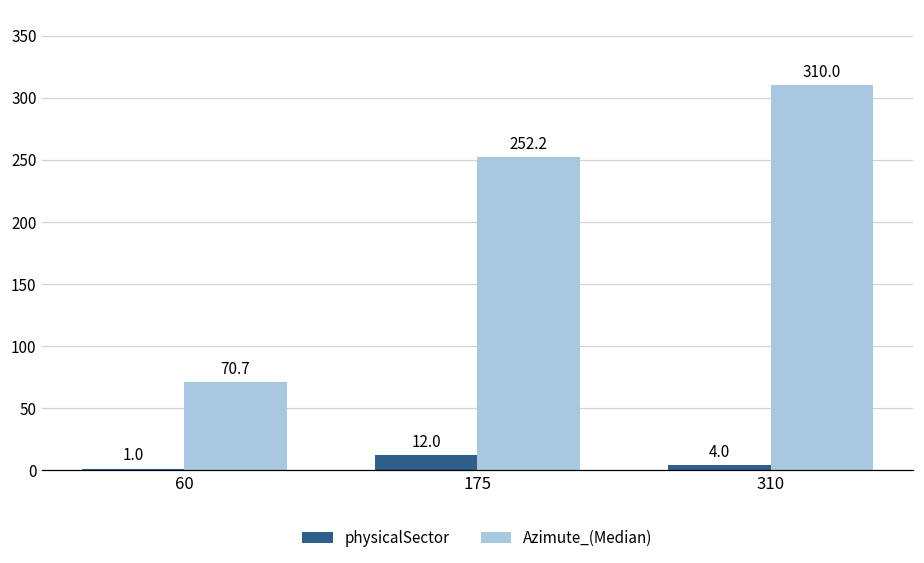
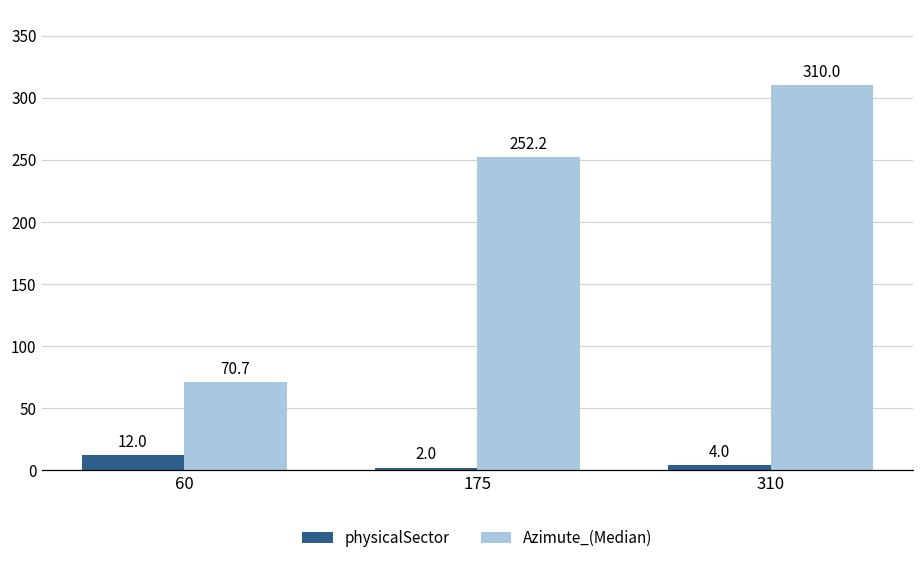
physicalSector, 60: 1.0 -> 12.0
physicalSector, 175: 12.0 -> 2.0
